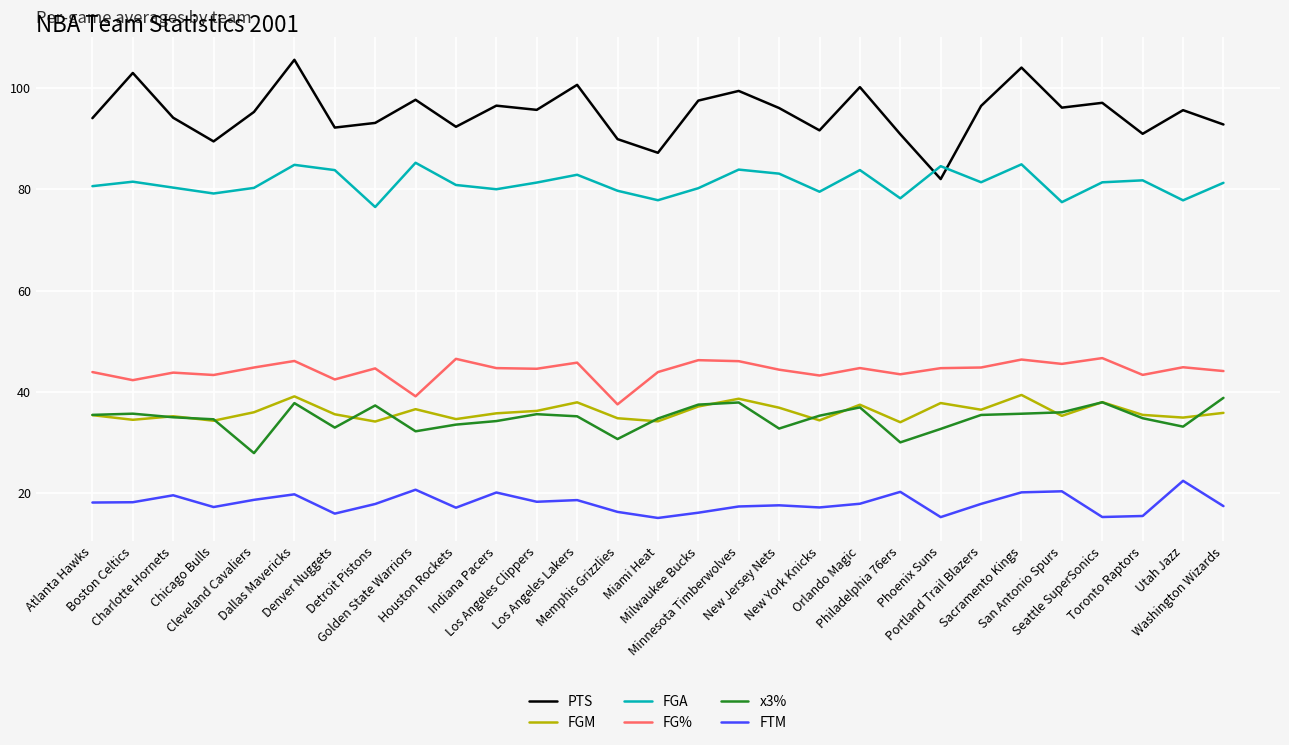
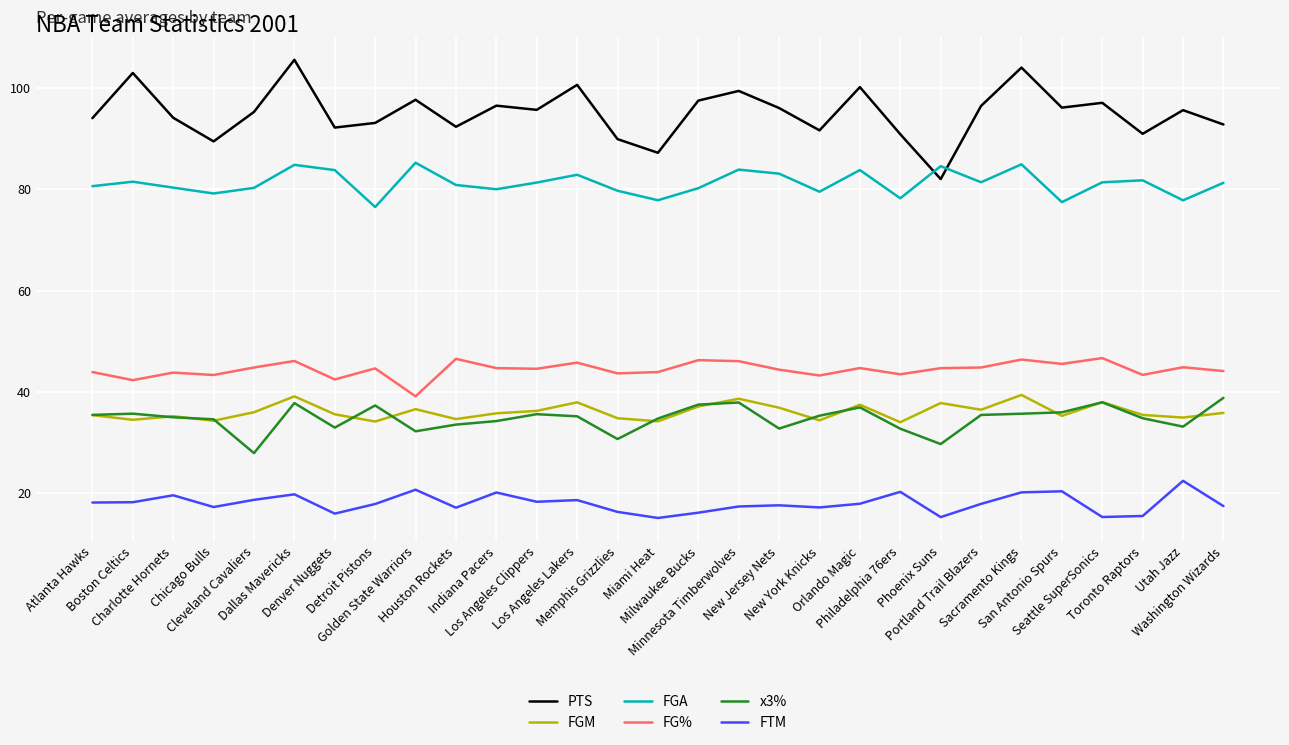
FG%, Memphis Grizzlies: 38 -> 44
x3%, Philadelphia 76ers: 30 -> 33
x3%, Phoenix Suns: 33 -> 30
